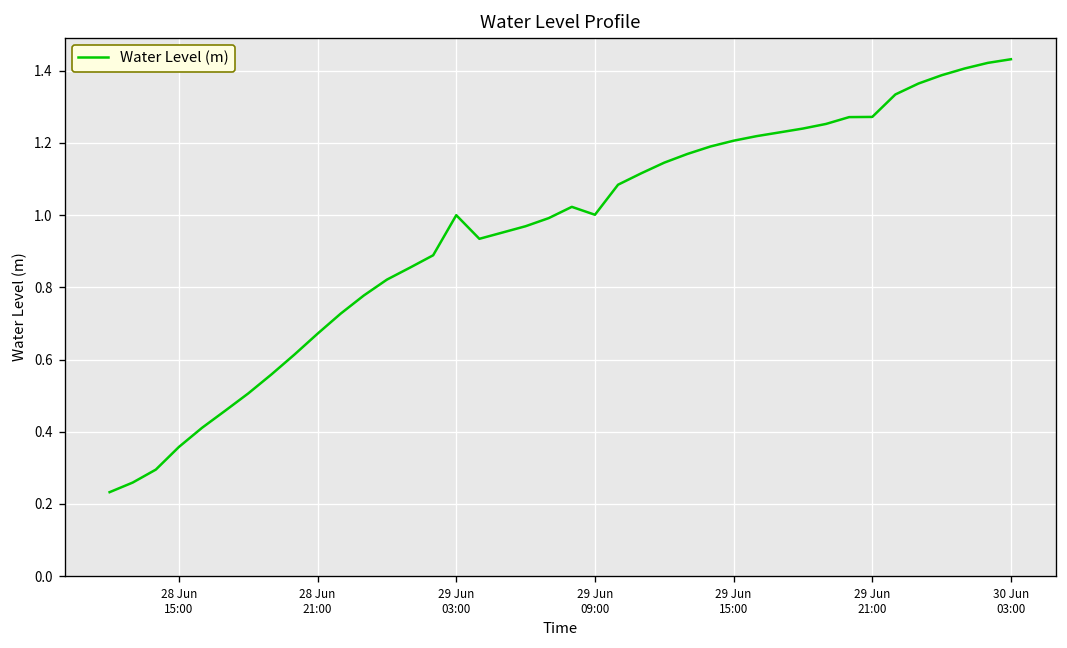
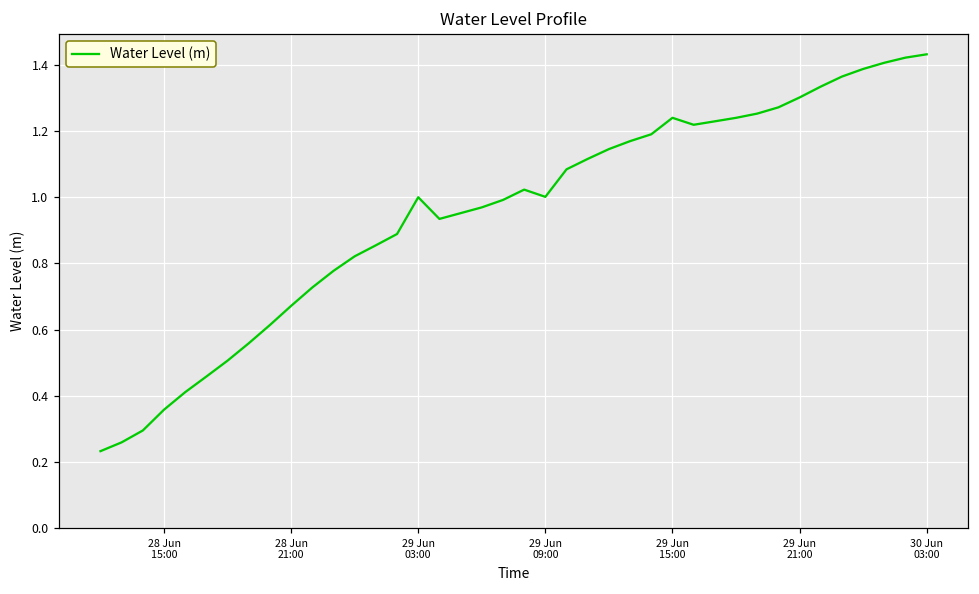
29 Jun 15:00: 1.21 -> 1.24
29 Jun 21:00: 1.27 -> 1.30
